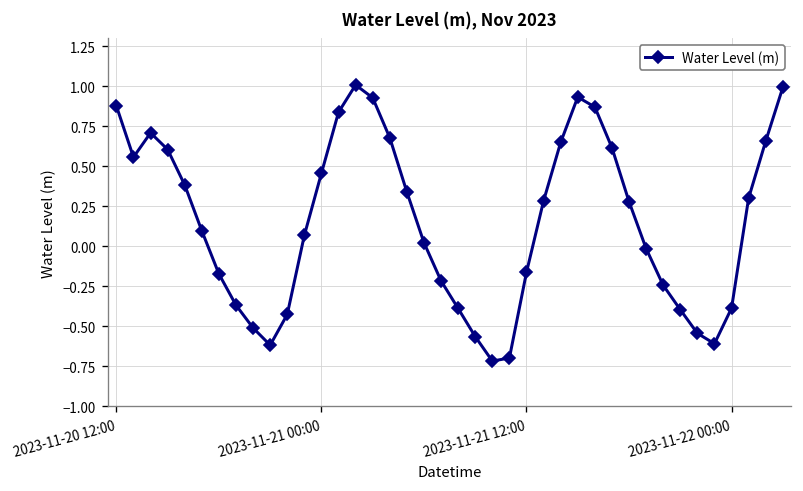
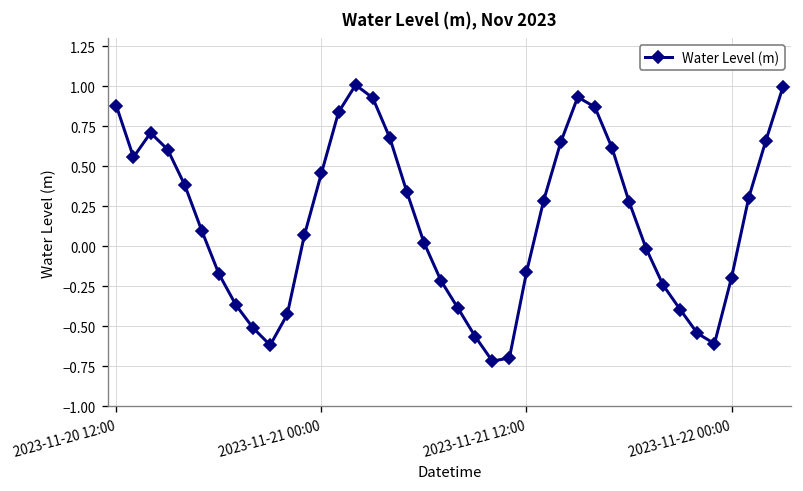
2023-11-22 00:00: -0.39 -> -0.20
